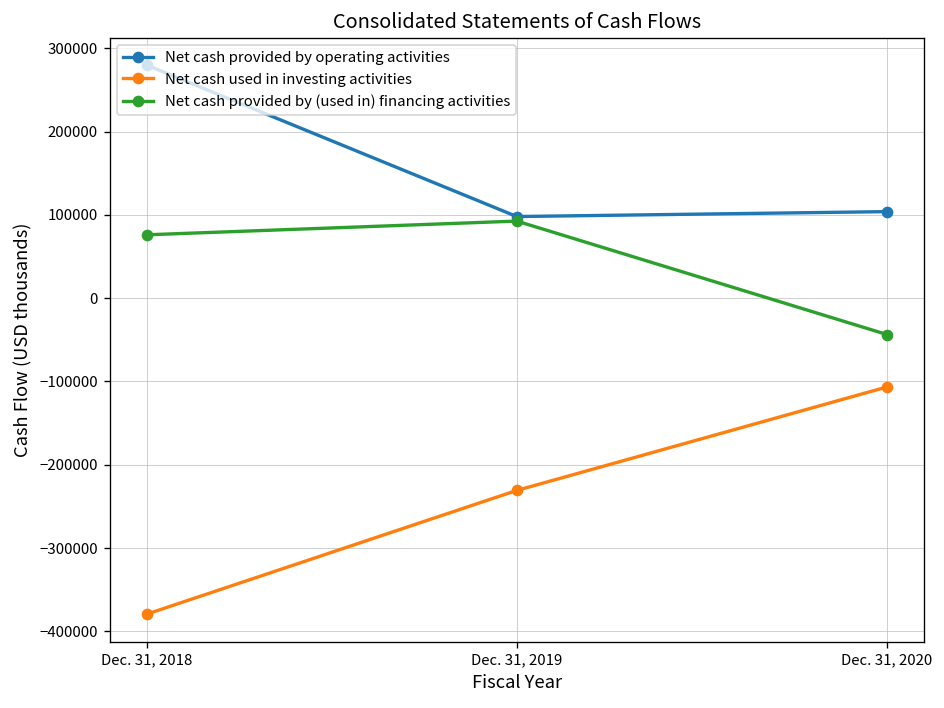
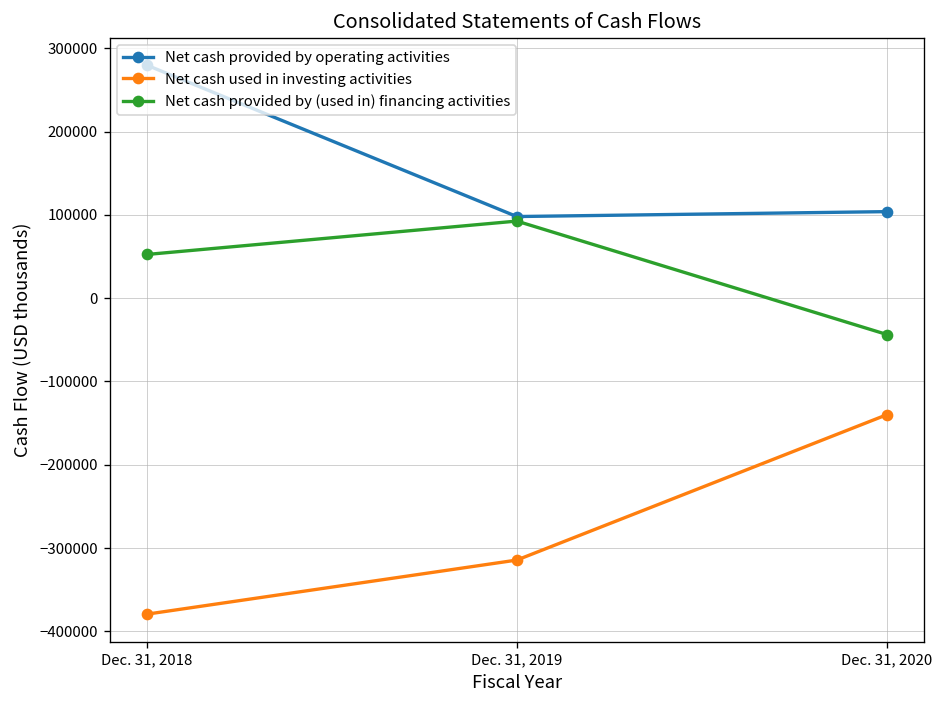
Net cash provided by (used in) financing activities, Dec. 31, 2018: 80000 -> 50000
Net cash used in investing activities, Dec. 31, 2019: -230000 -> -310000
Net cash used in investing activities, Dec. 31, 2020: -110000 -> -140000
